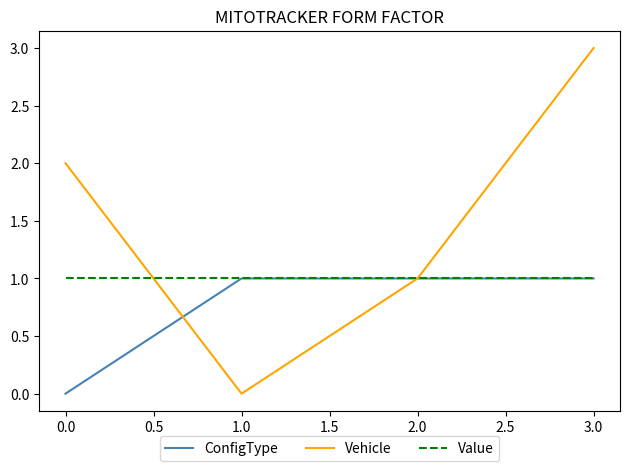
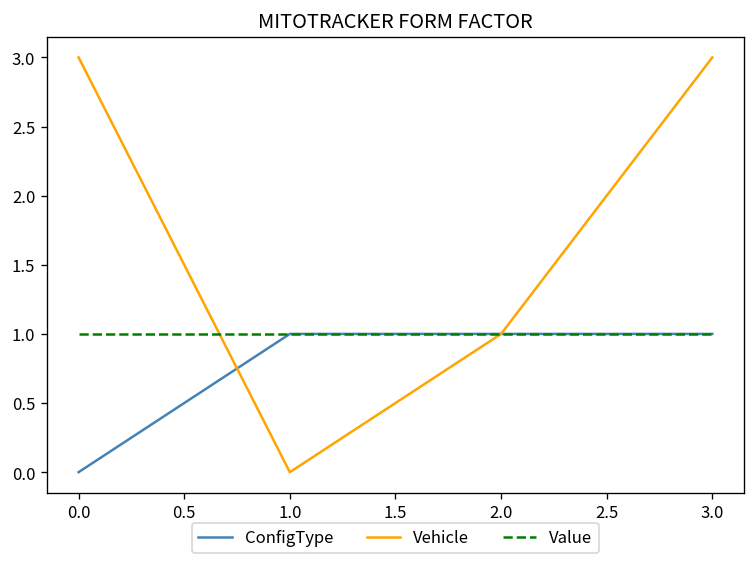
Vehicle, 0.0: 2 -> 3
